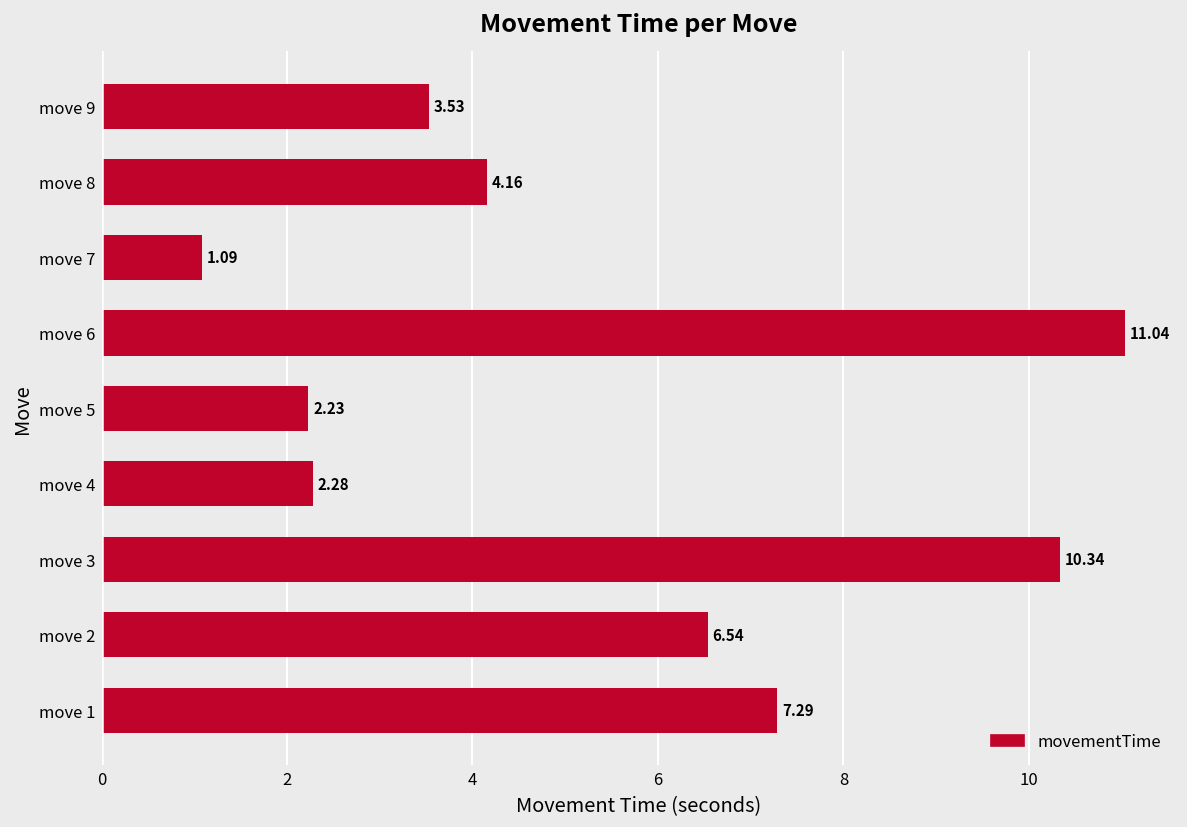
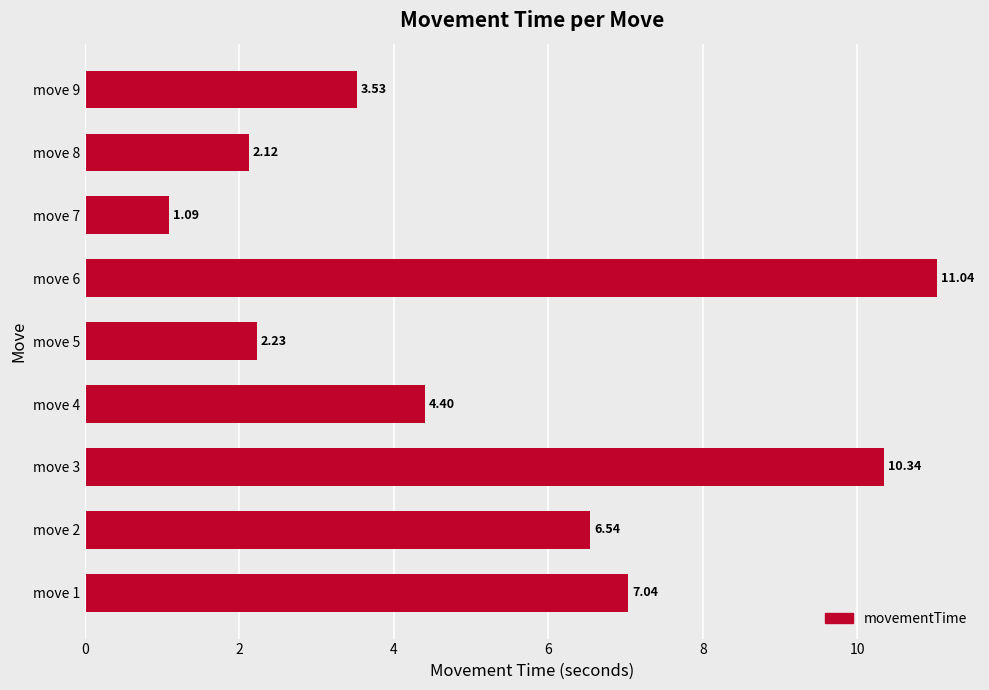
move 8: 4.16 -> 2.12
move 4: 2.28 -> 4.40
move 1: 7.29 -> 7.04
